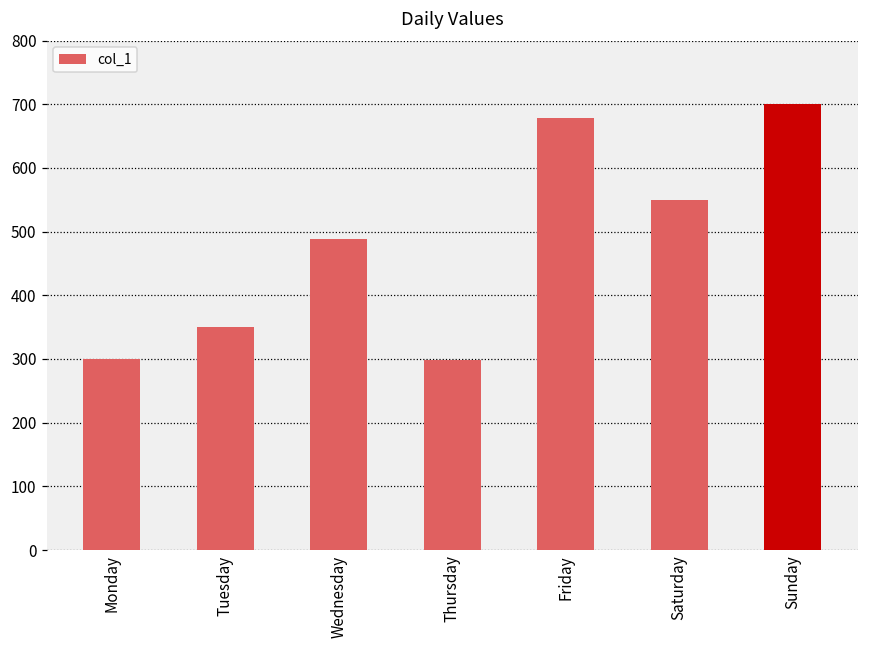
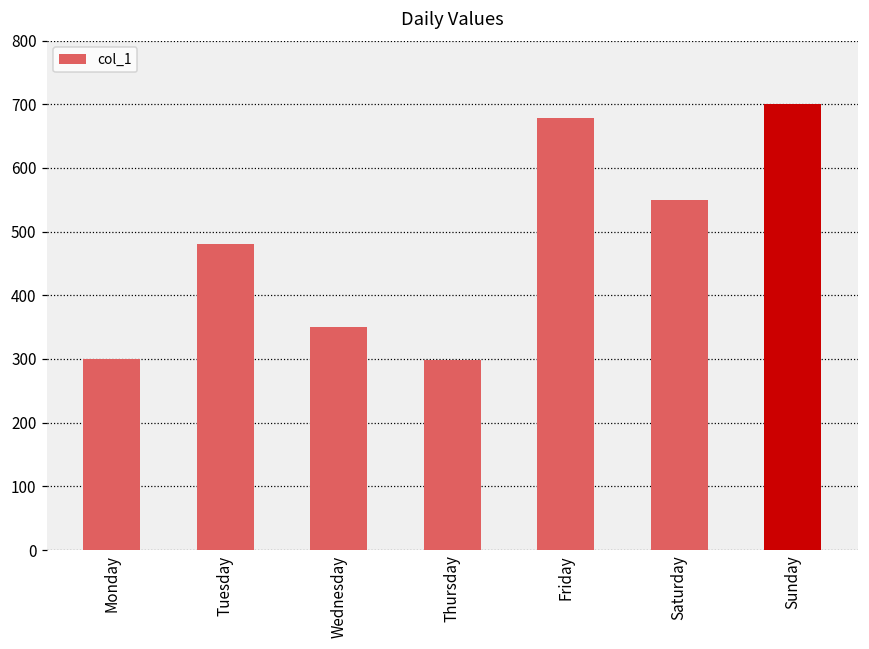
Tuesday: 350 -> 480
Wednesday: 490 -> 350
